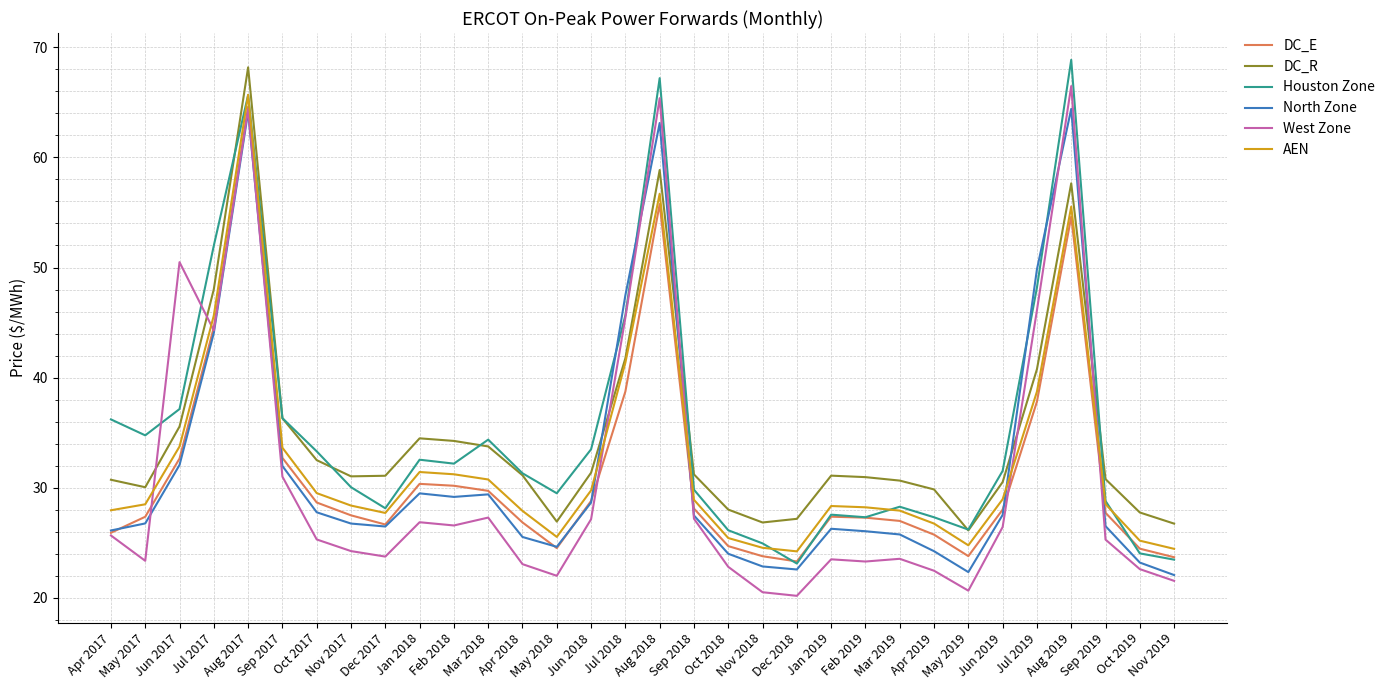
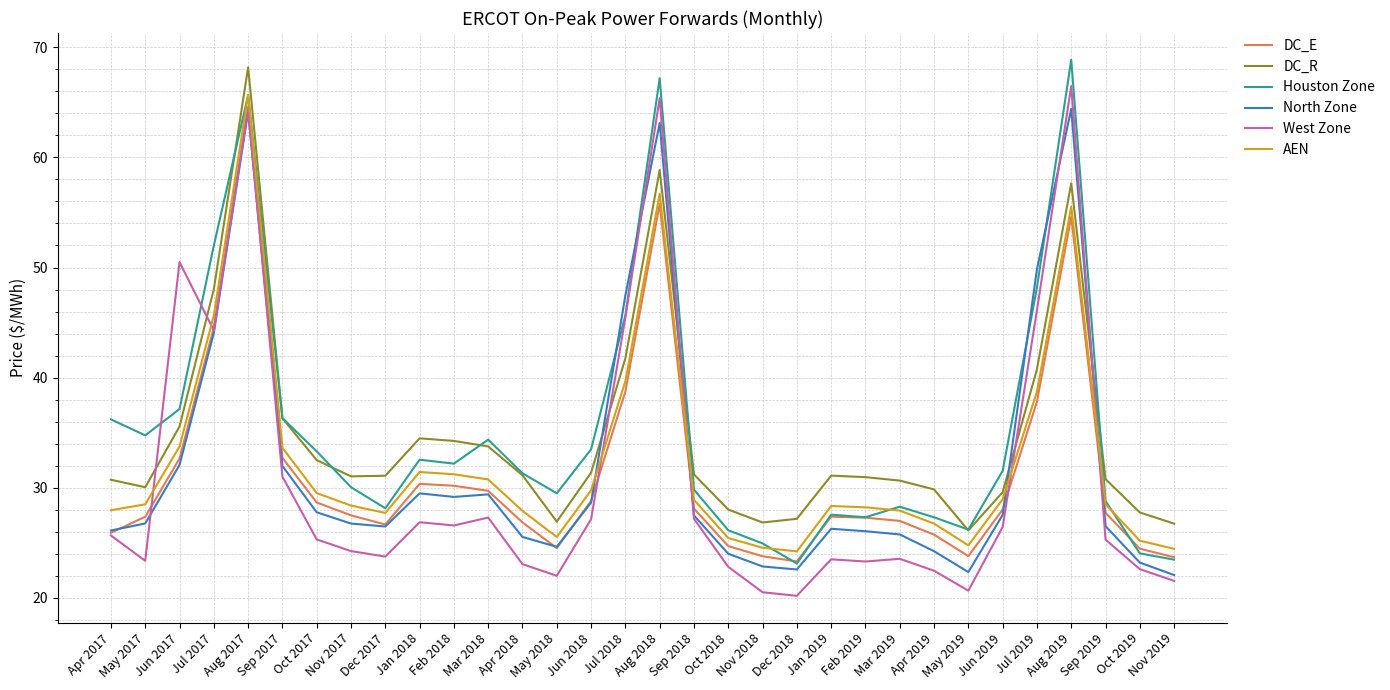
AEN, Jul 2018: 41.4 -> 39.7
DC_R, Jun 2019: 30.5 -> 29.6
